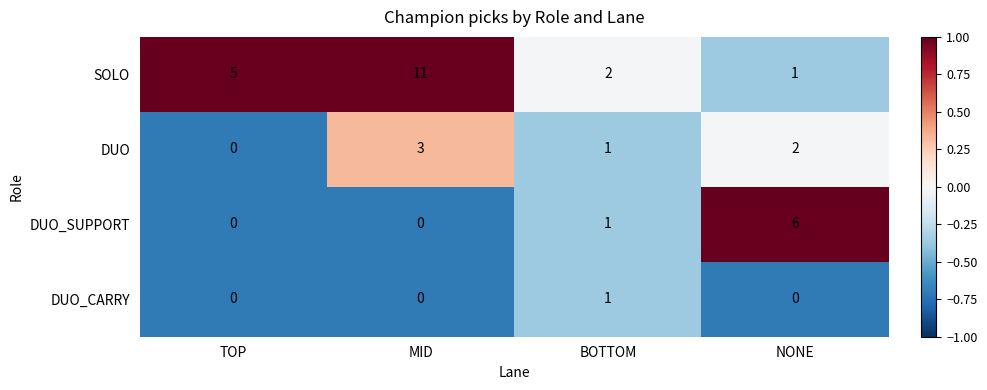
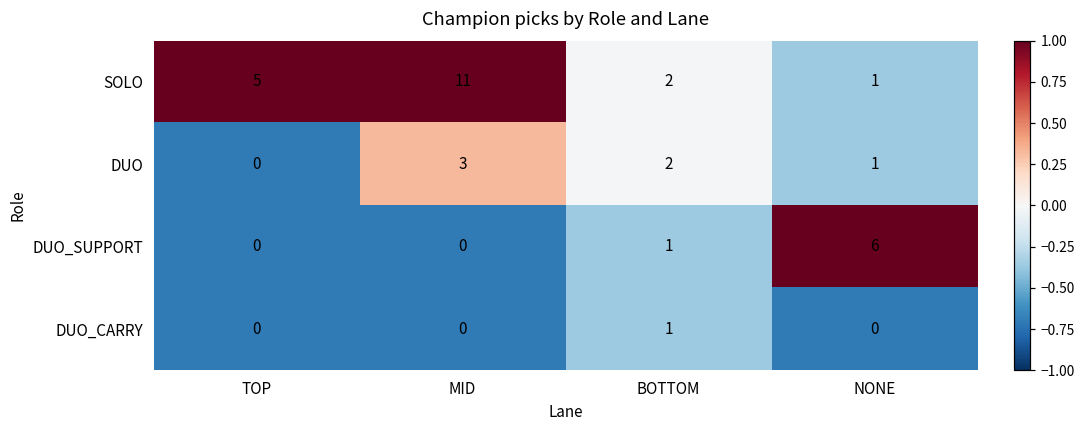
DUO, BOTTOM: 1 -> 2
DUO, NONE: 2 -> 1
